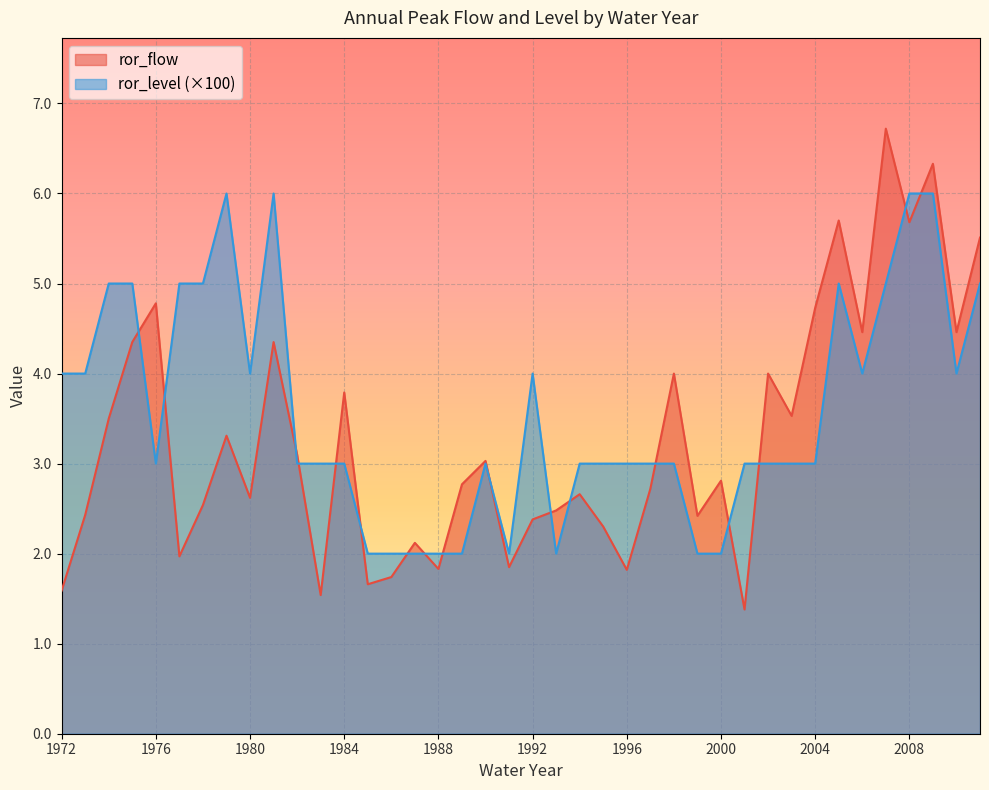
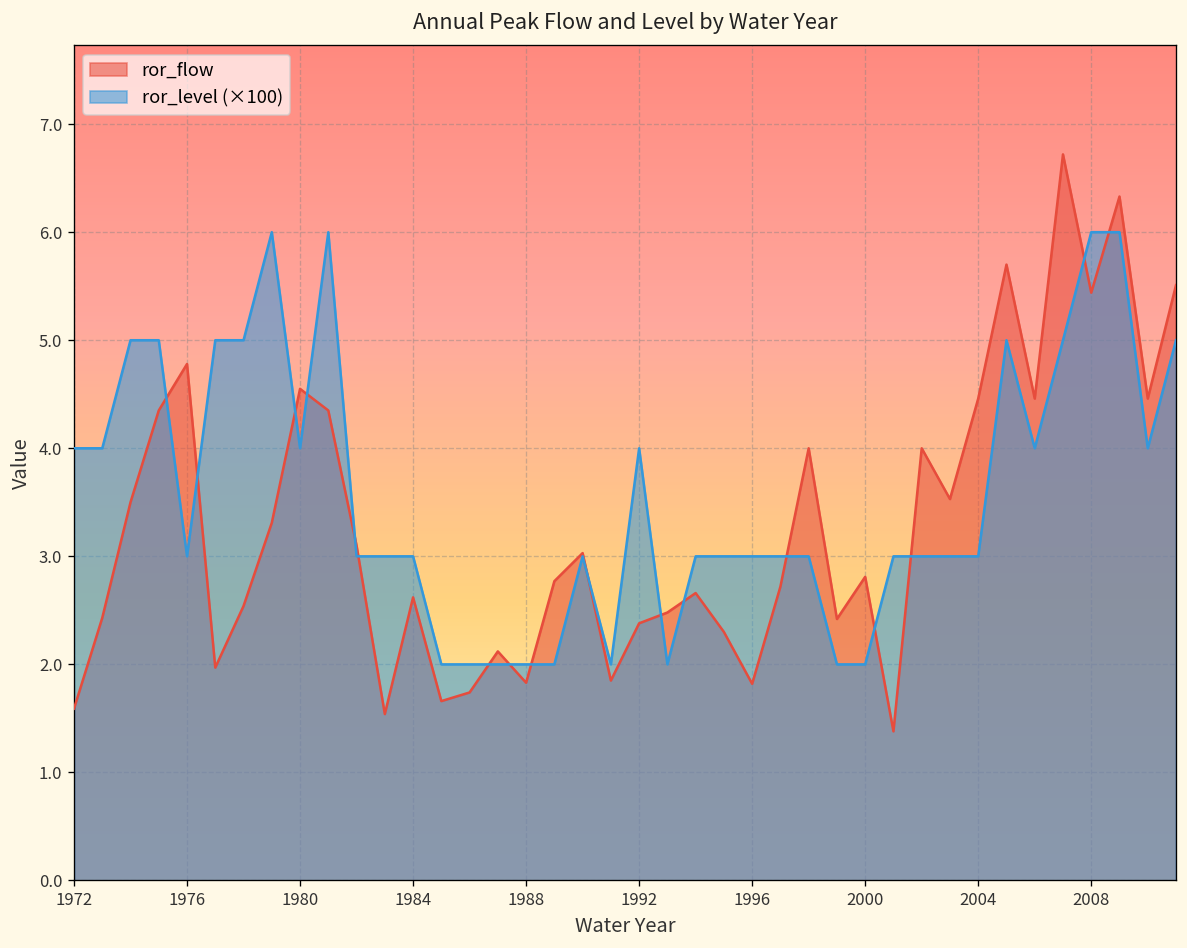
ror_flow, 1980: 2.6 -> 4.6
ror_flow, 1984: 3.8 -> 2.6
ror_flow, 2004: 4.7 -> 4.5
ror_flow, 2008: 5.7 -> 5.4
